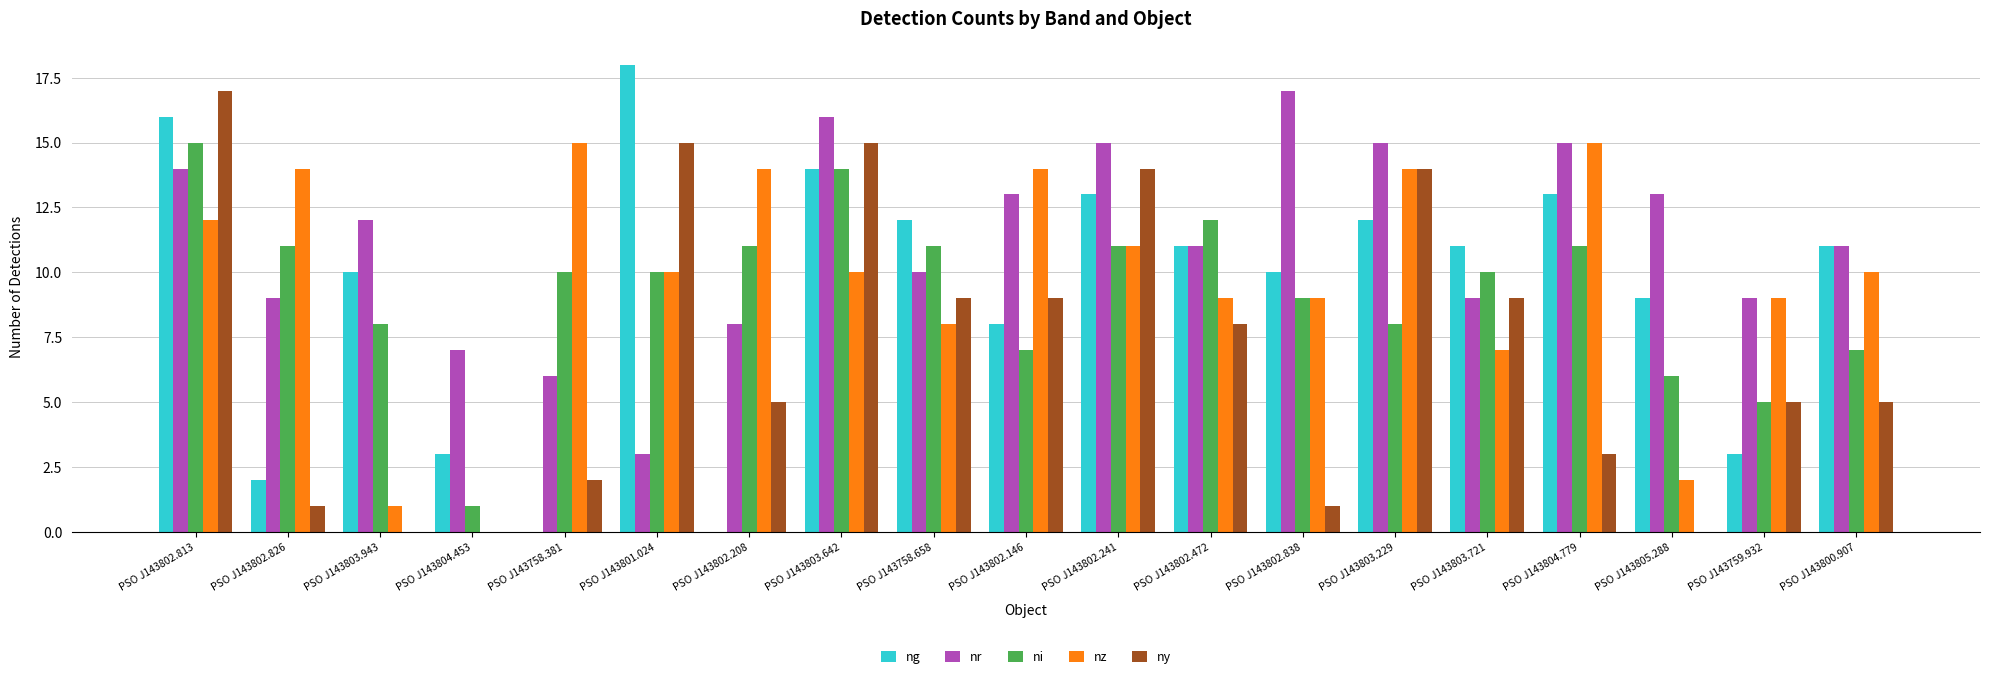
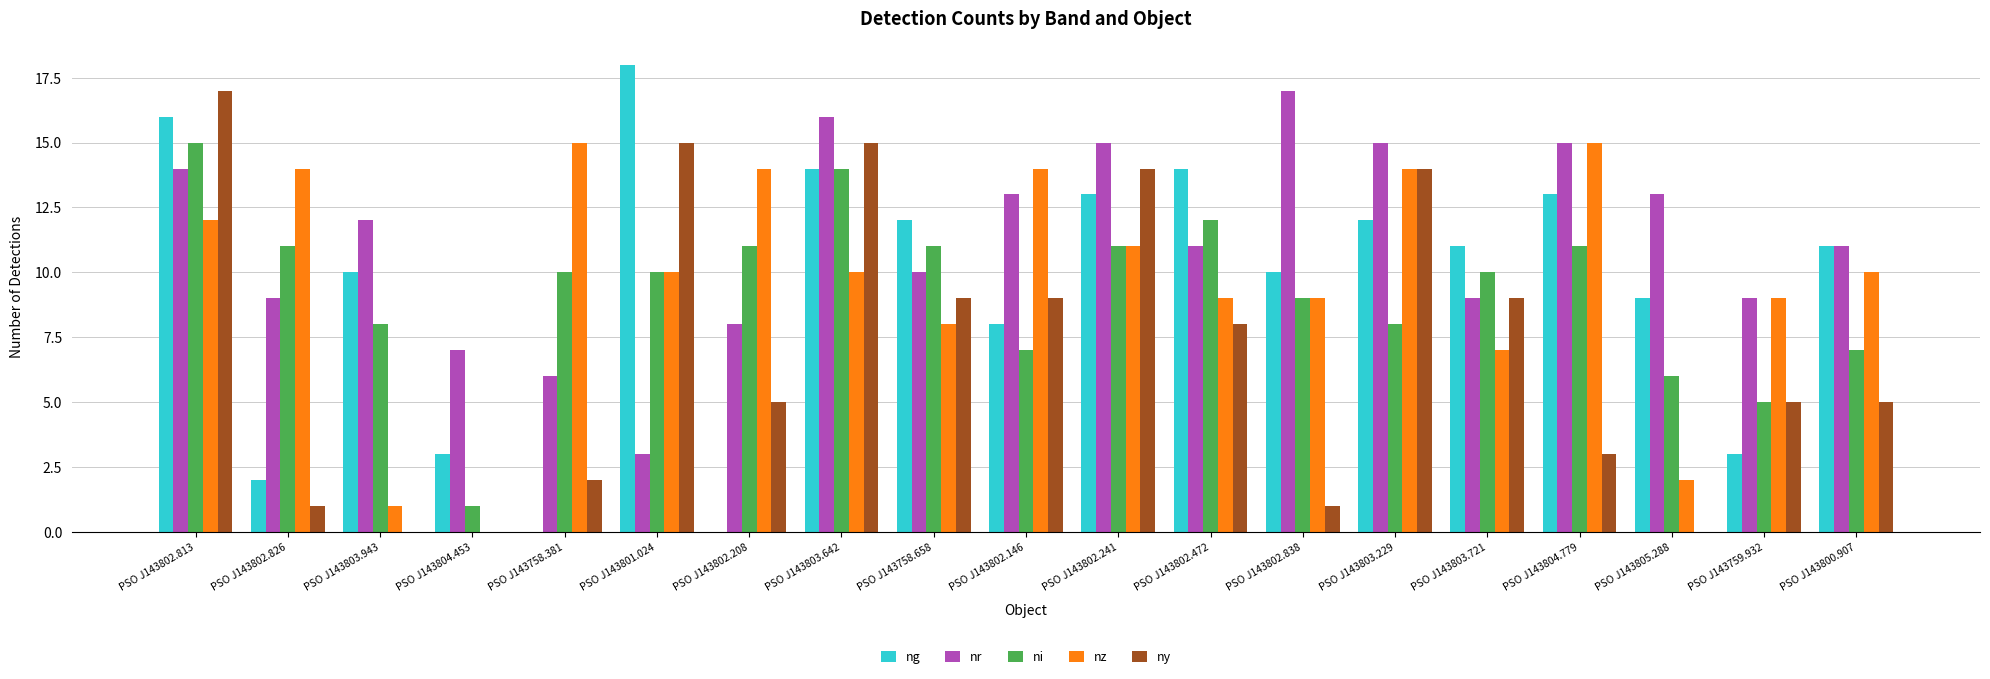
ng, PSO J143802.472: 11 -> 14
